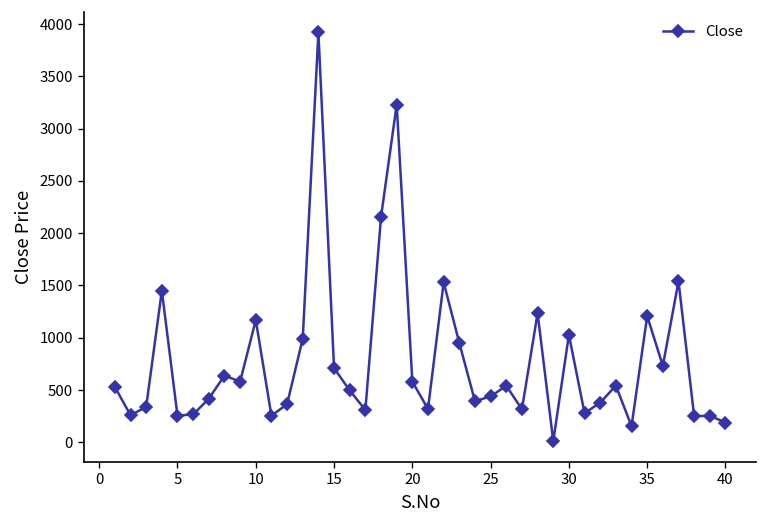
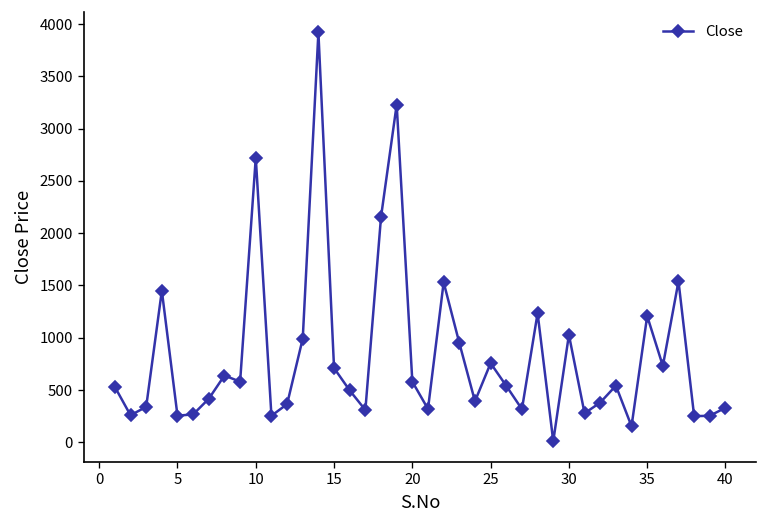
10: 1200 -> 2700
25: 400 -> 800
40: 200 -> 300
